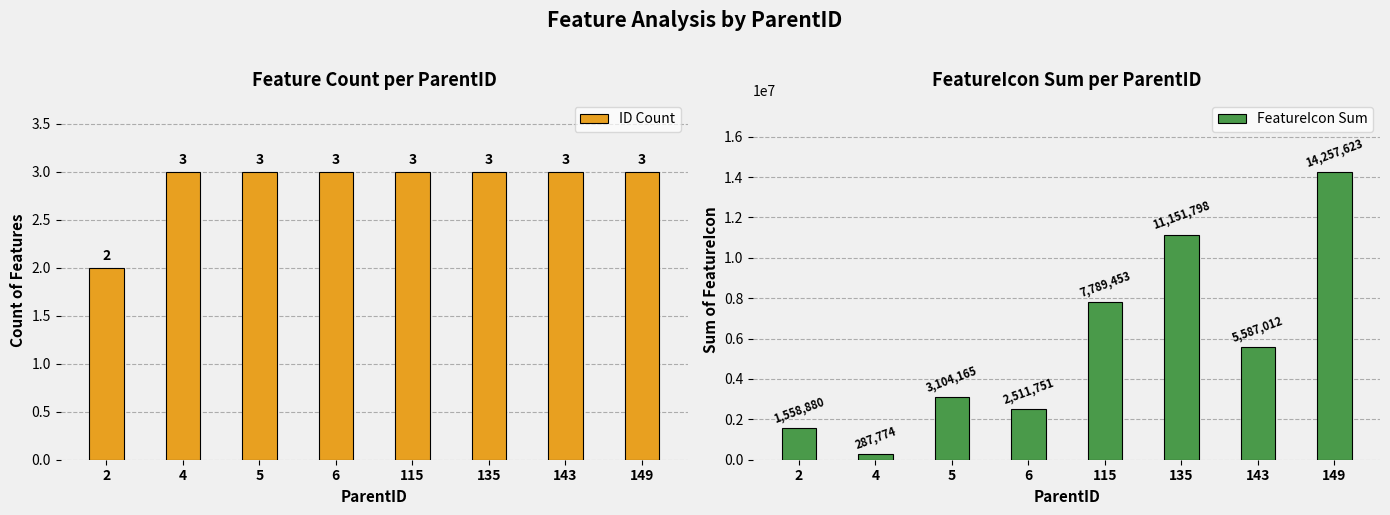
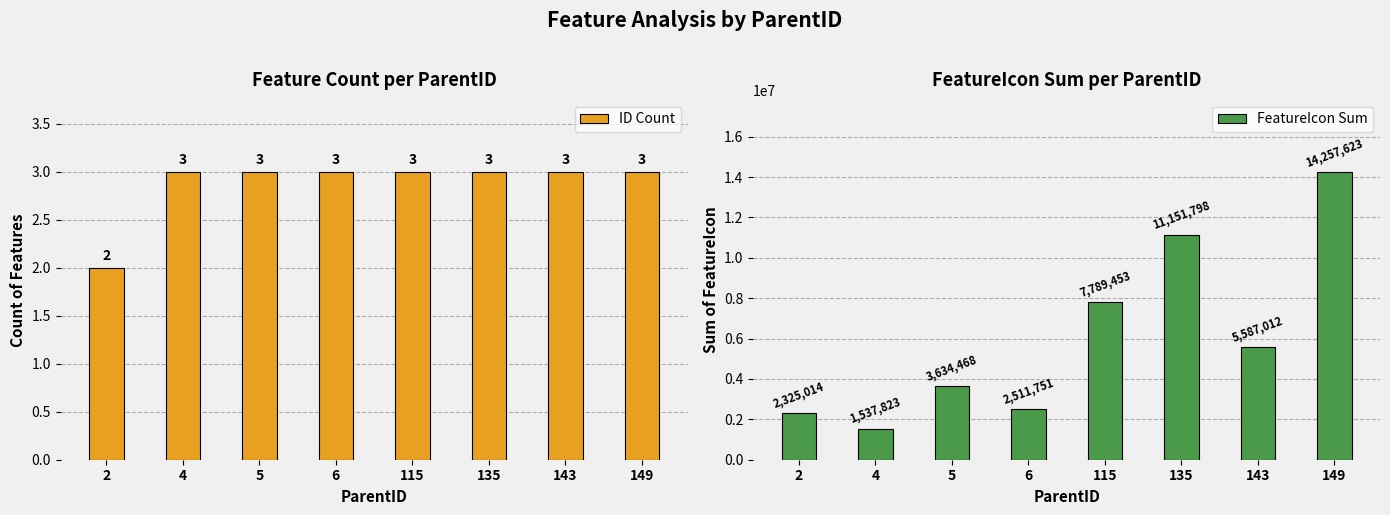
FeatureIcon Sum per ParentID, 2: 1,558,880 -> 2,325,014
FeatureIcon Sum per ParentID, 4: 287,774 -> 1,537,823
FeatureIcon Sum per ParentID, 5: 3,104,165 -> 3,634,468
